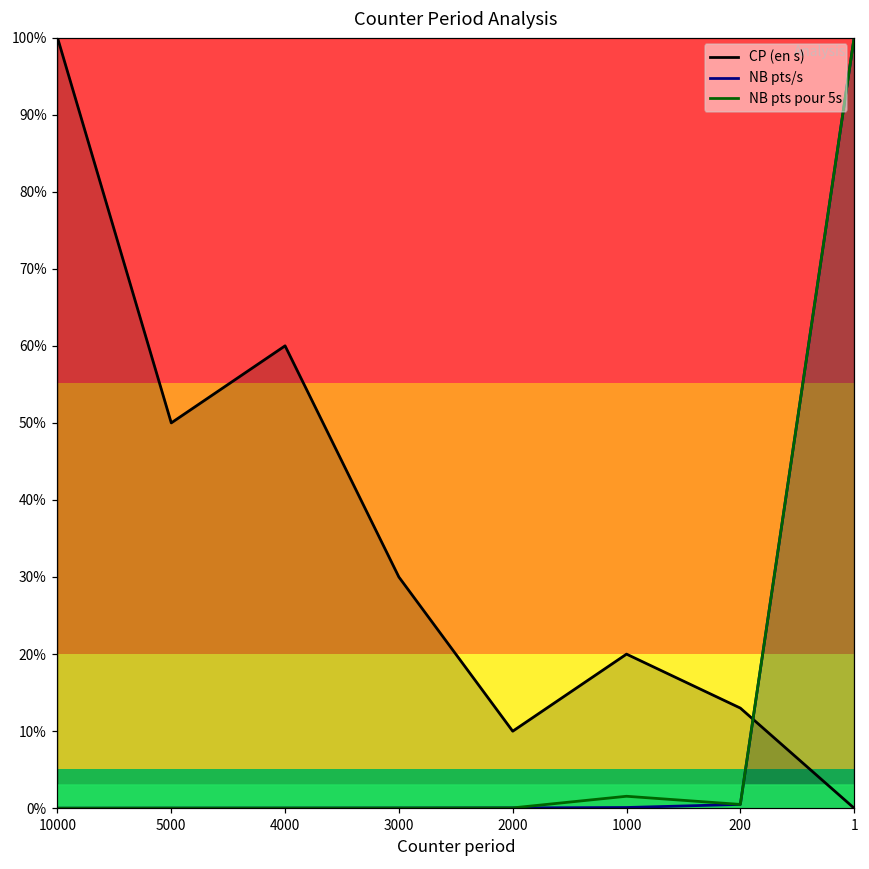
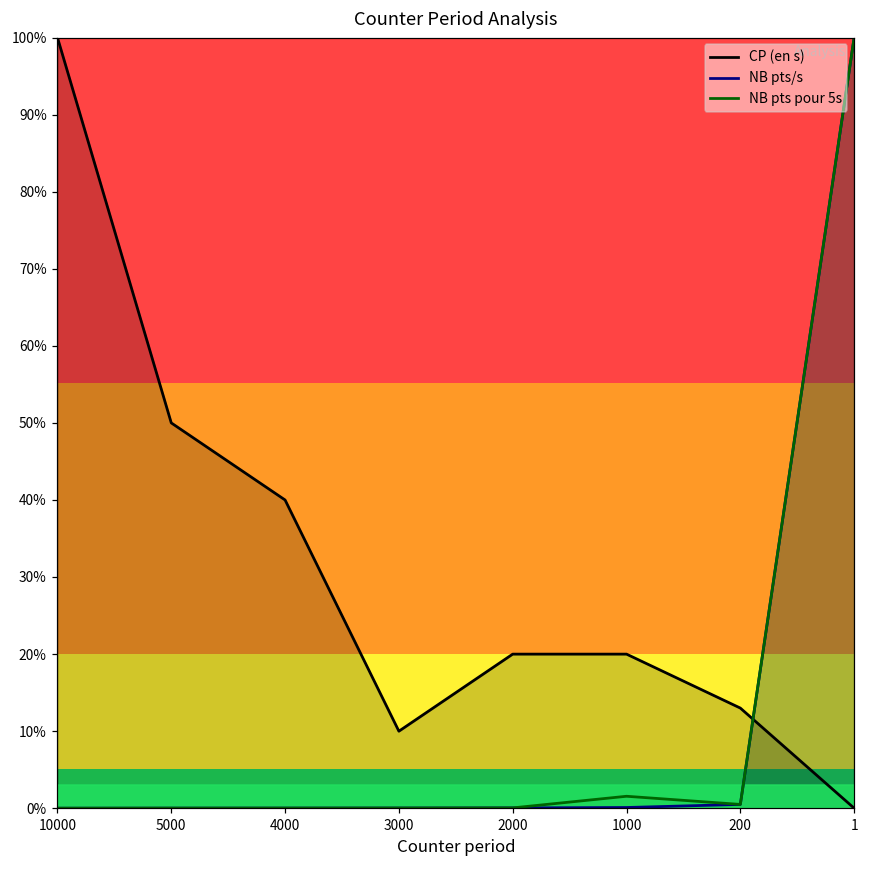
CP (en s), 4000: 60% -> 40%
CP (en s), 3000: 30% -> 10%
CP (en s), 2000: 10% -> 20%
